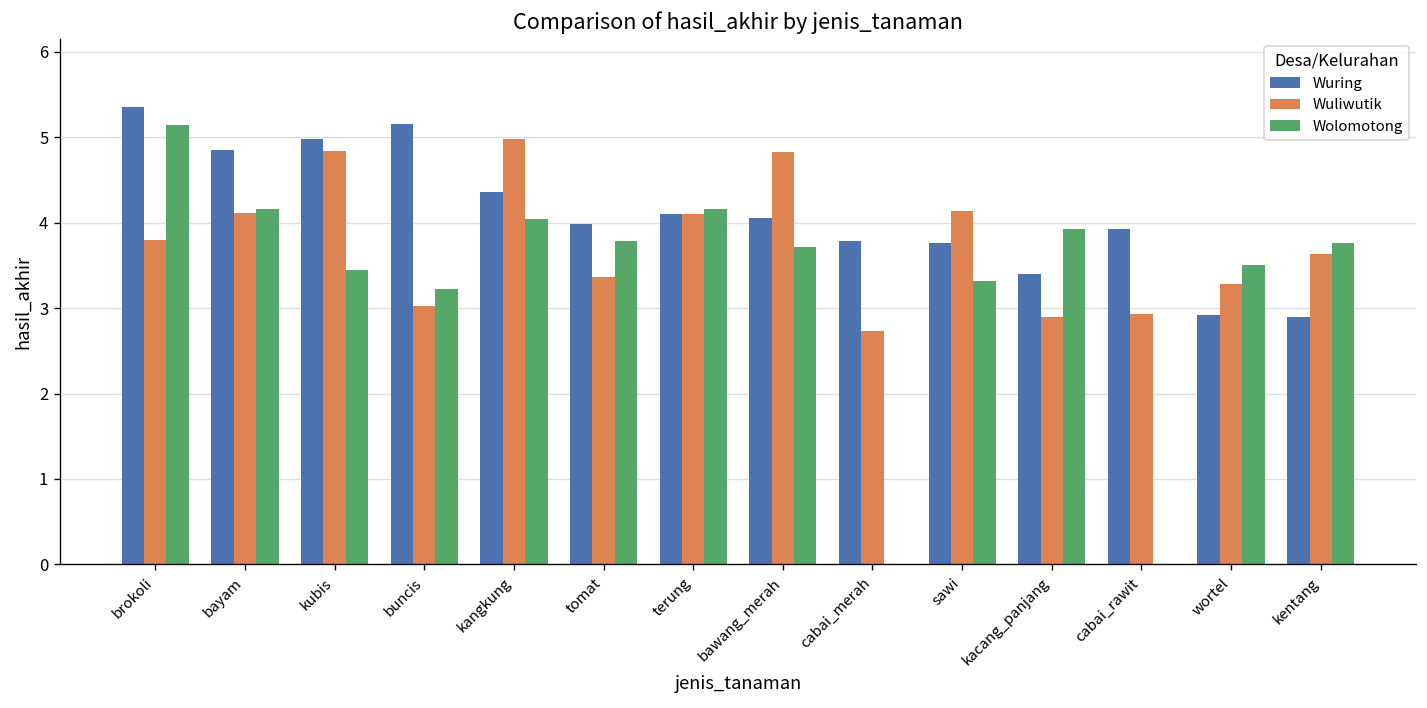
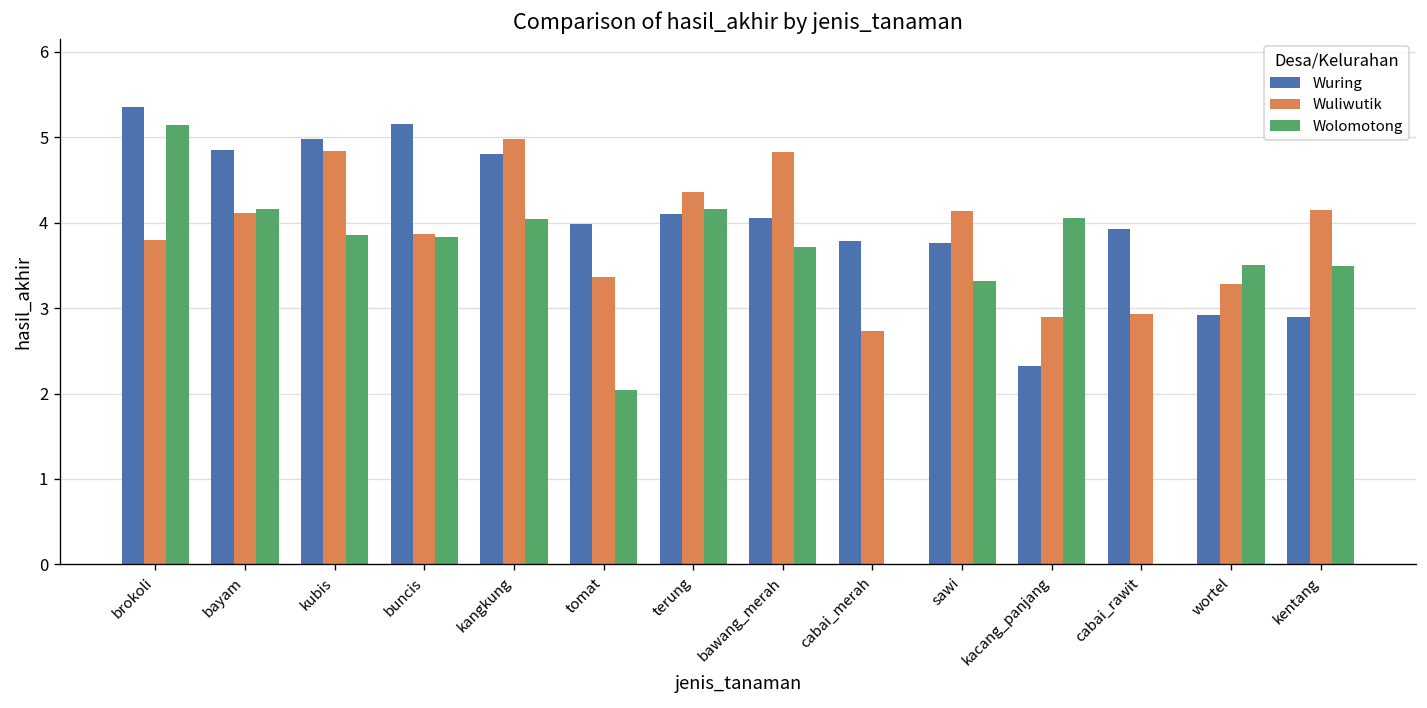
Wolomotong, kubis: 3.5 -> 3.9
Wuliwutik, buncis: 3.0 -> 3.9
Wolomotong, buncis: 3.2 -> 3.8
Wuring, kangkung: 4.4 -> 4.8
Wolomotong, tomat: 3.8 -> 2.0
Wuliwutik, terung: 4.1 -> 4.4
Wuring, kacang_panjang: 3.4 -> 2.3
Wolomotong, kacang_panjang: 3.9 -> 4.1
Wuliwutik, kentang: 3.6 -> 4.2
Wolomotong, kentang: 3.8 -> 3.5
